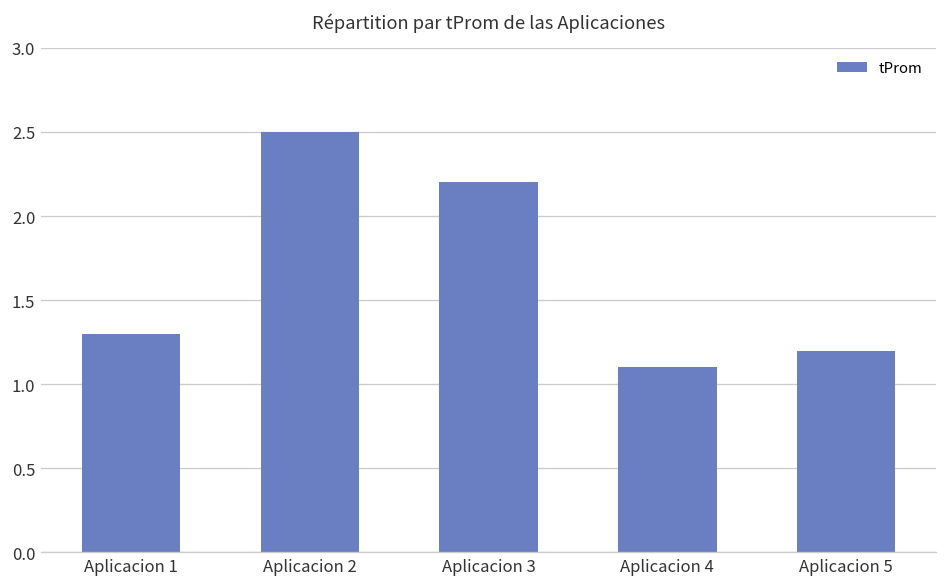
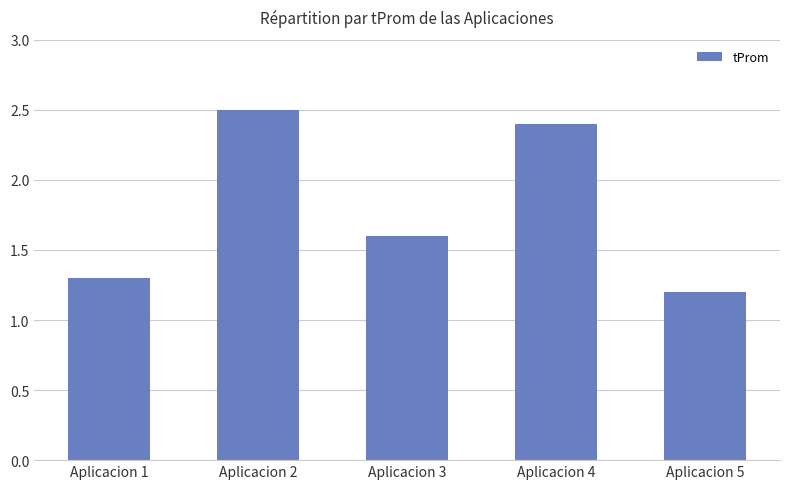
Aplicacion 3: 2.2 -> 1.6
Aplicacion 4: 1.1 -> 2.4
